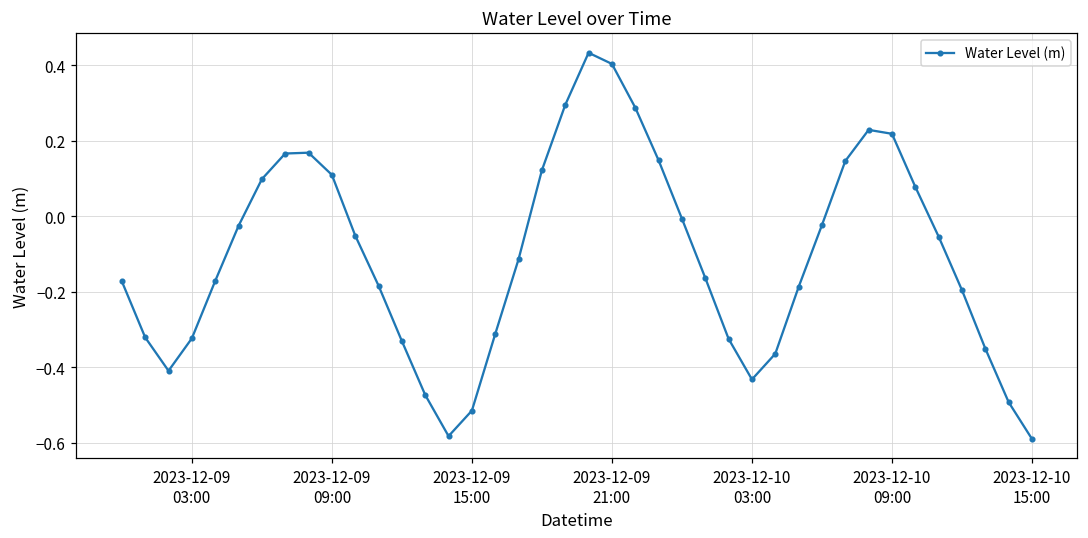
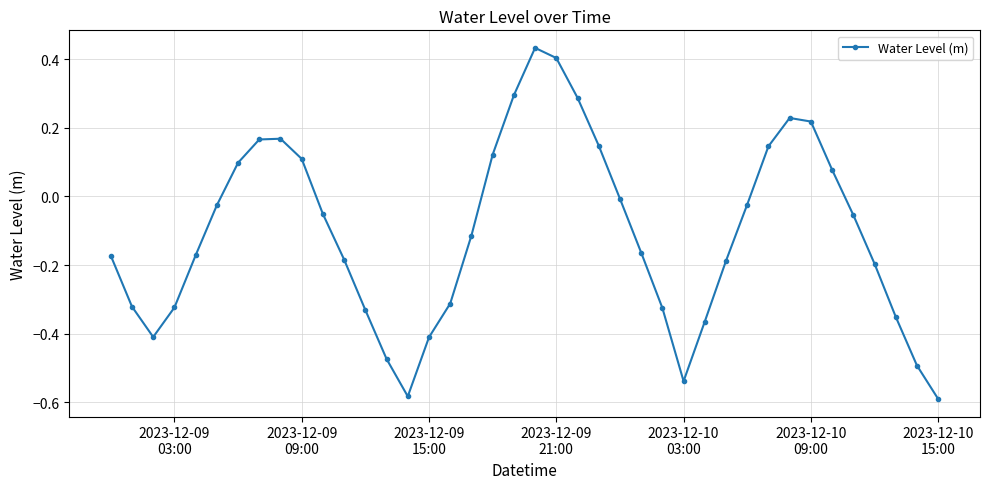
2023-12-09 15:00: -0.51 -> -0.41
2023-12-10 03:00: -0.43 -> -0.54
